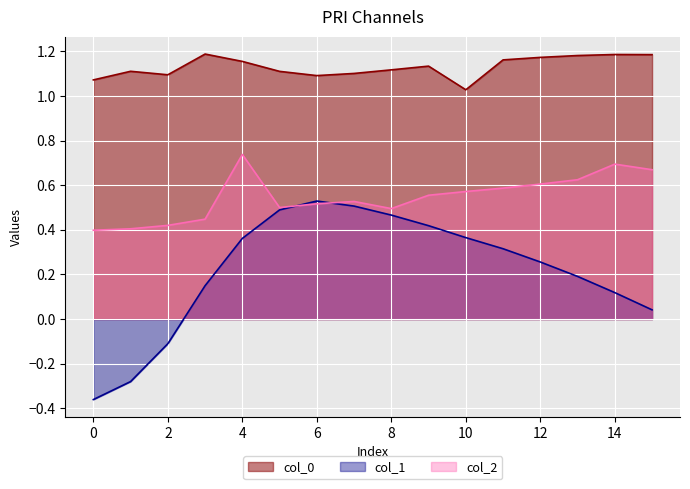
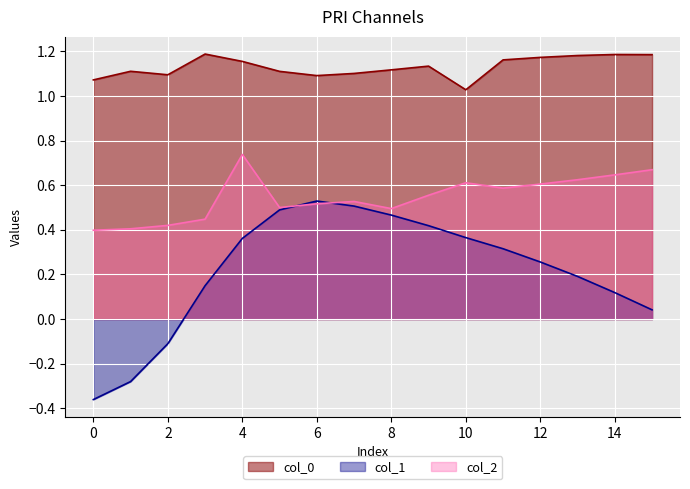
col_2, 10: 0.57 -> 0.61
col_2, 14: 0.69 -> 0.65
